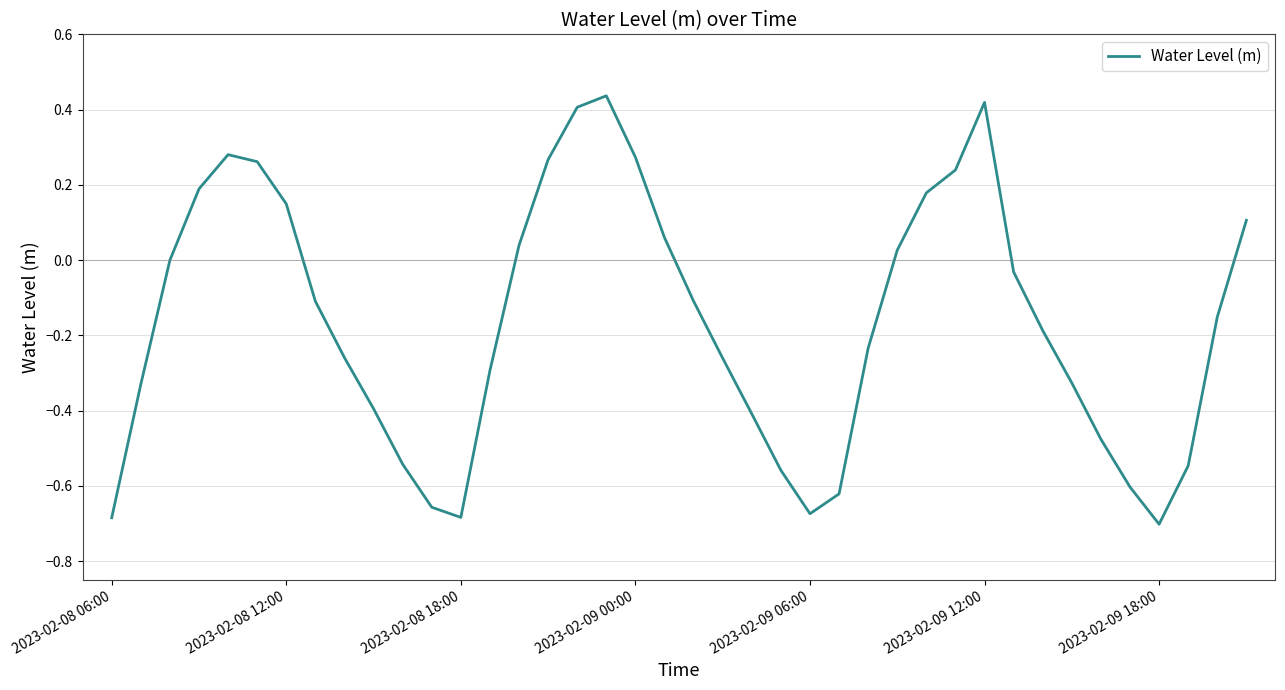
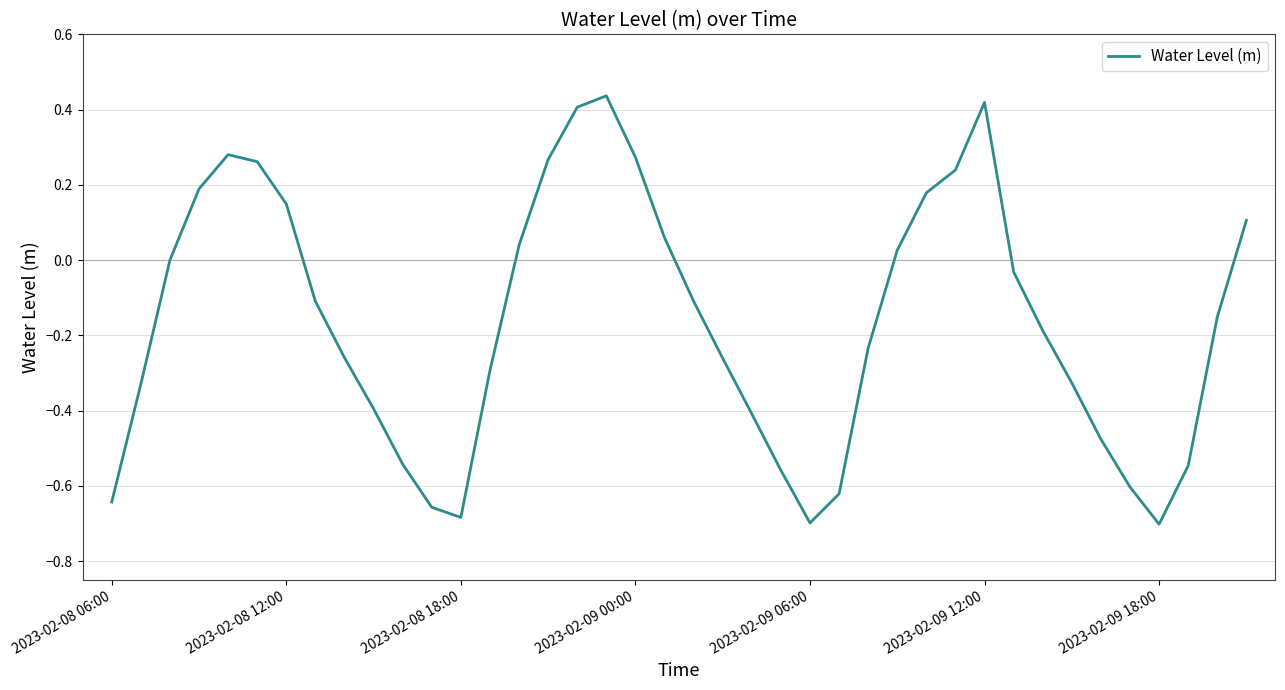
2023-02-08 06:00: -0.68 -> -0.64
2023-02-09 06:00: -0.67 -> -0.70
